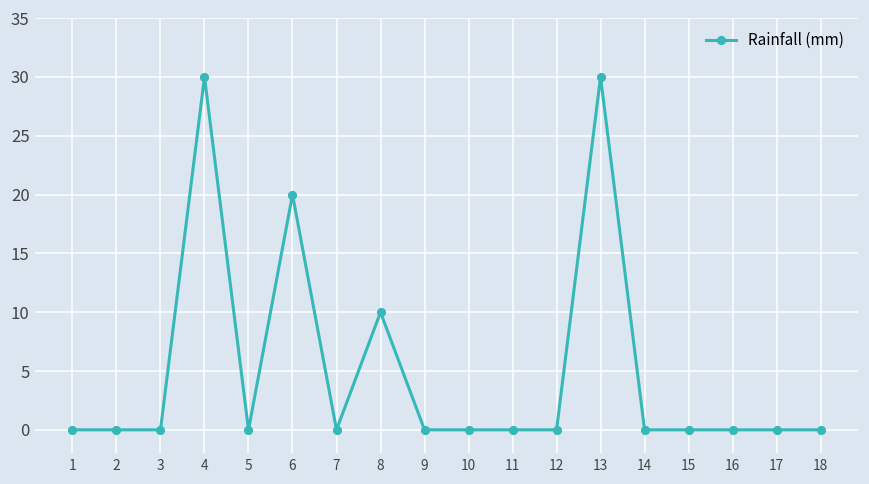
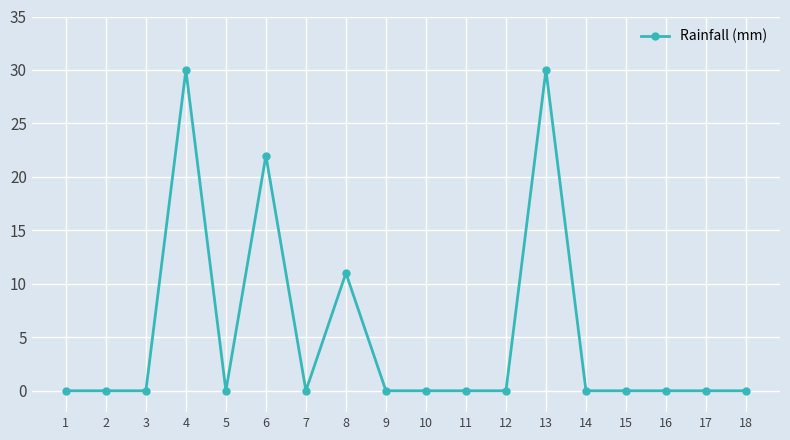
6: 20 -> 22
8: 10 -> 11
